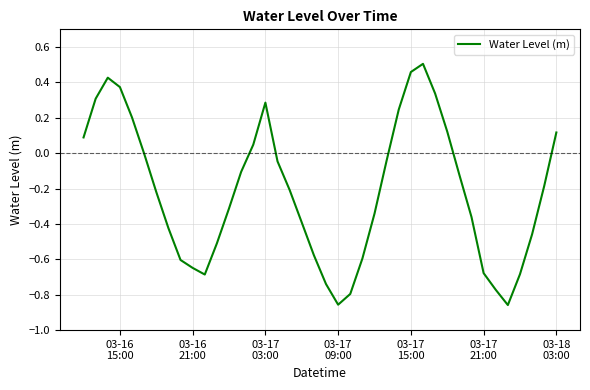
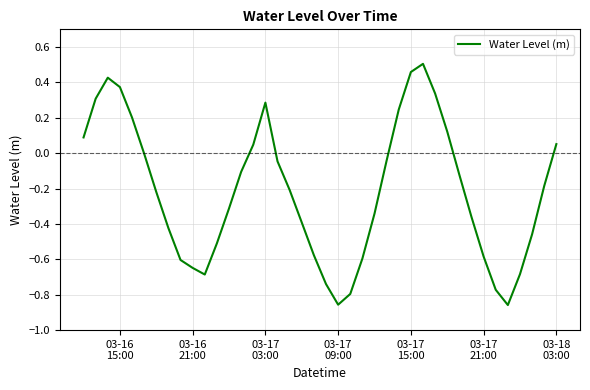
03-17 21:00: -0.68 -> -0.58
03-18 03:00: 0.12 -> 0.05
